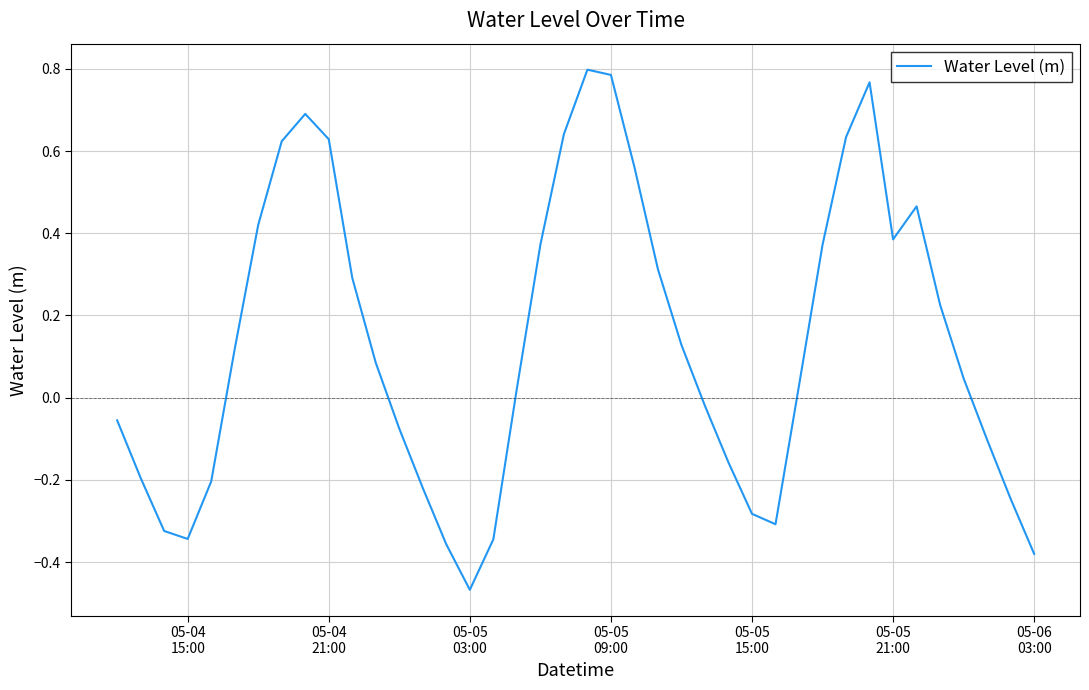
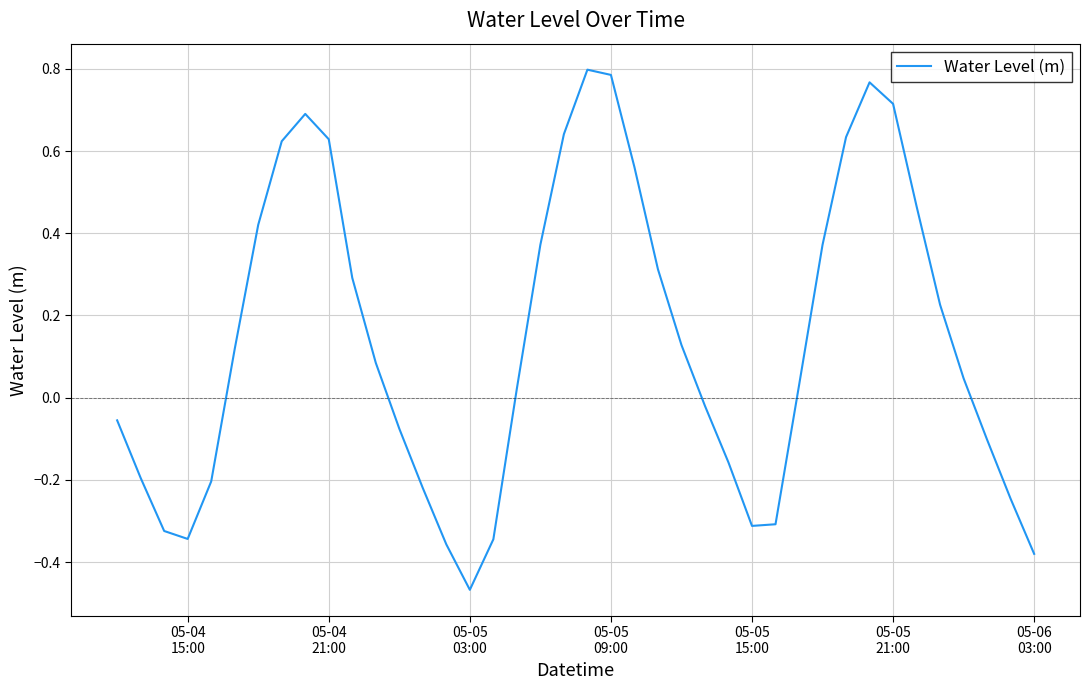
05-05 15:00: -0.28 -> -0.31
05-05 21:00: 0.39 -> 0.71
